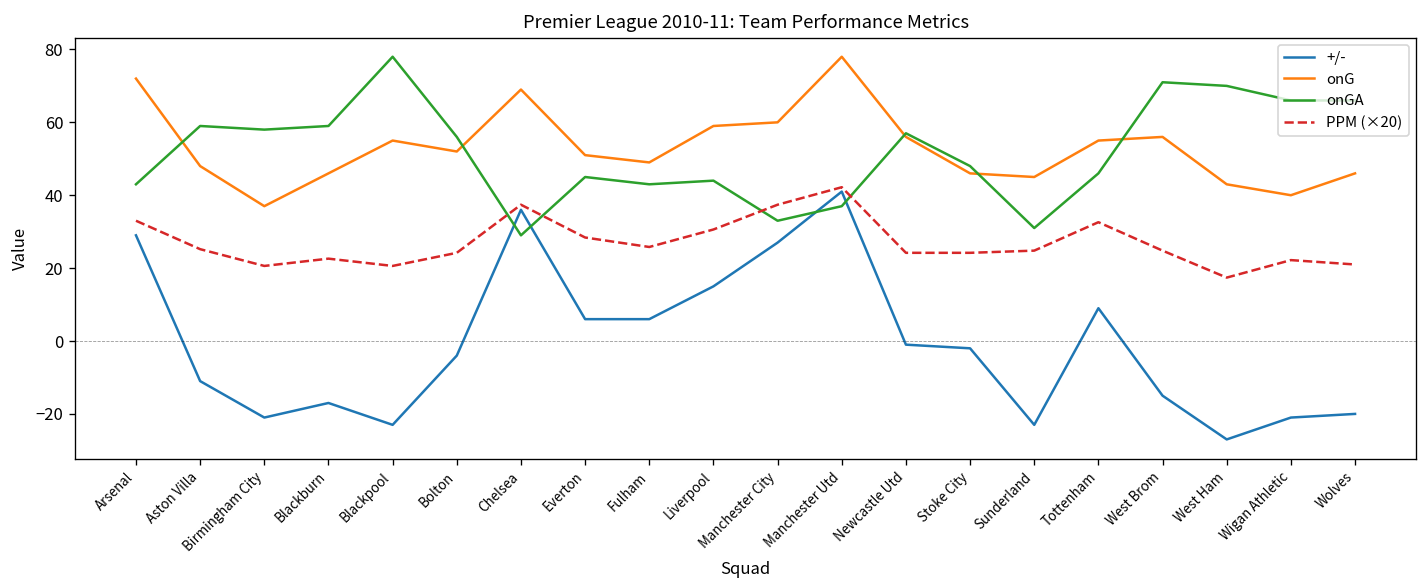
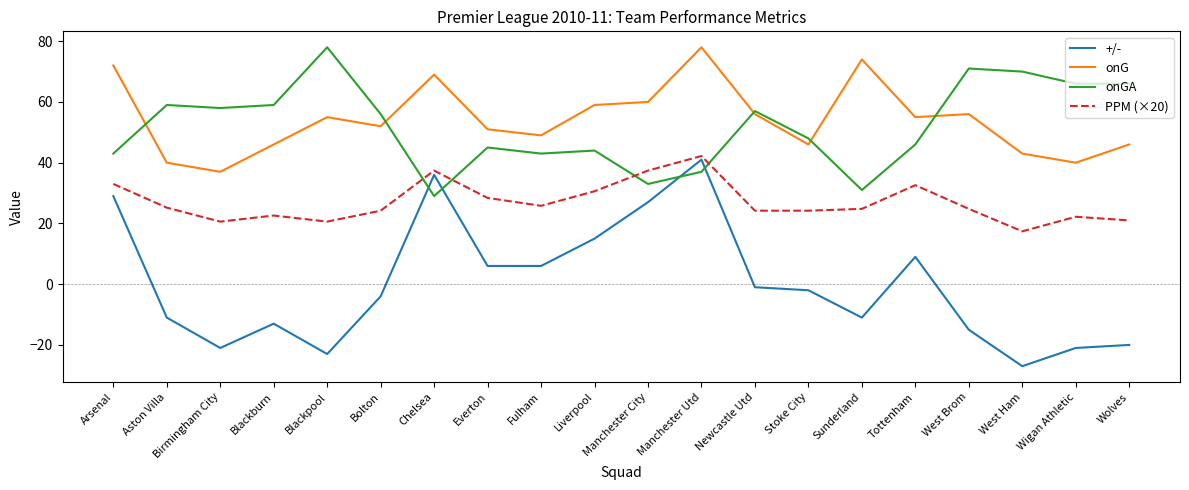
onG, Aston Villa: 48 -> 40
+/-, Blackburn: -17 -> -13
+/-, Sunderland: -23 -> -11
onG, Sunderland: 45 -> 74
